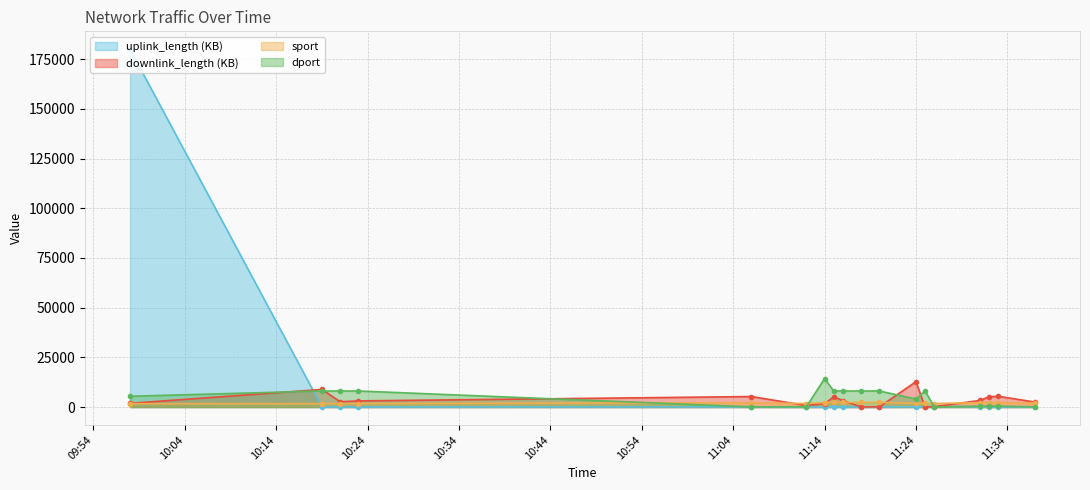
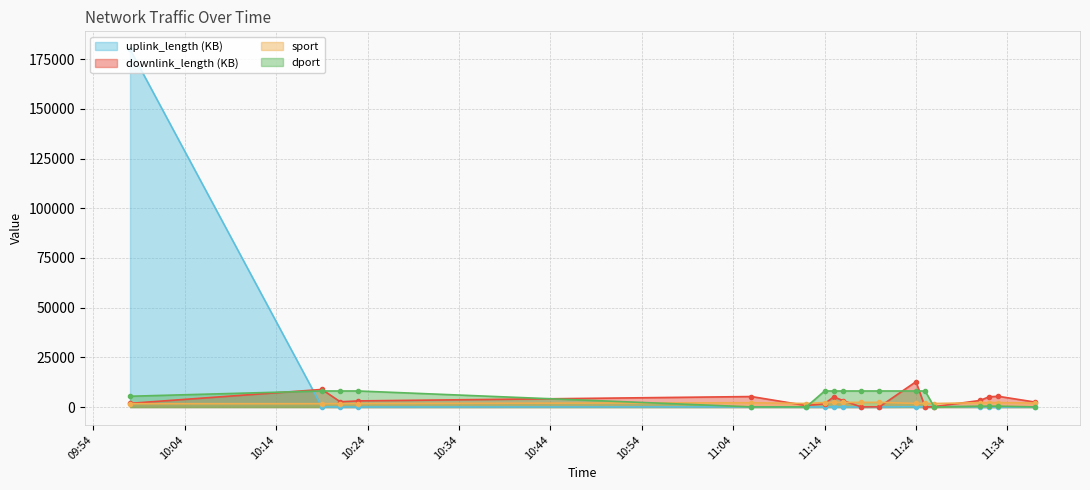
dport, 11:14: 14000 -> 8000
dport, 11:24: 4000 -> 8000
